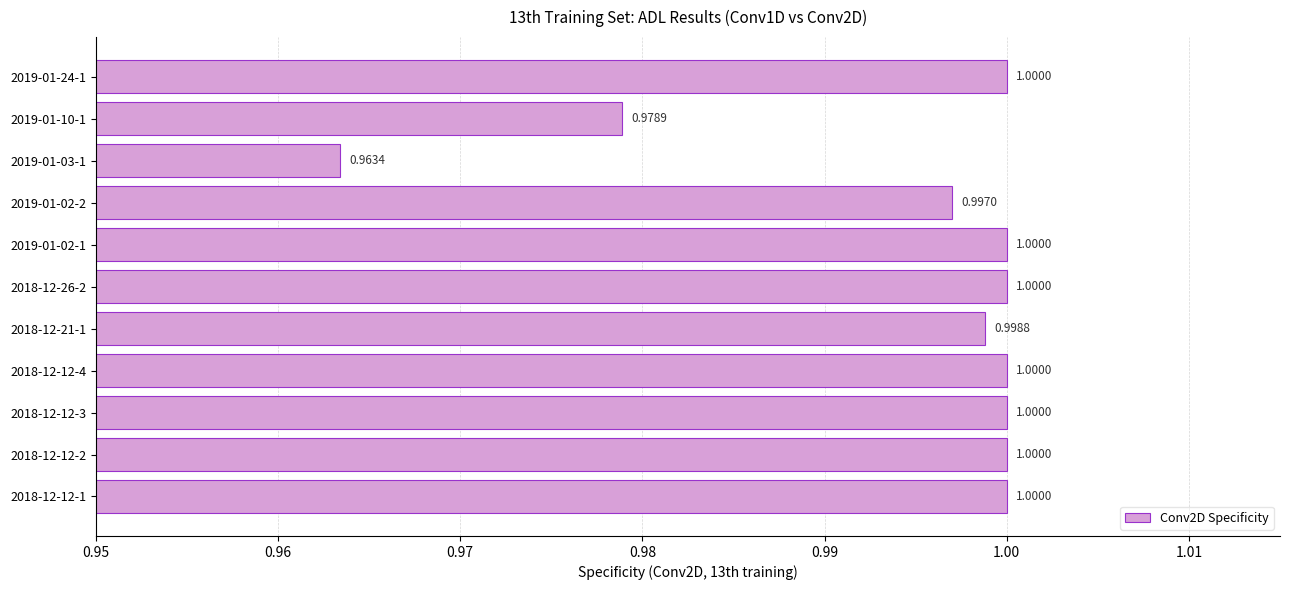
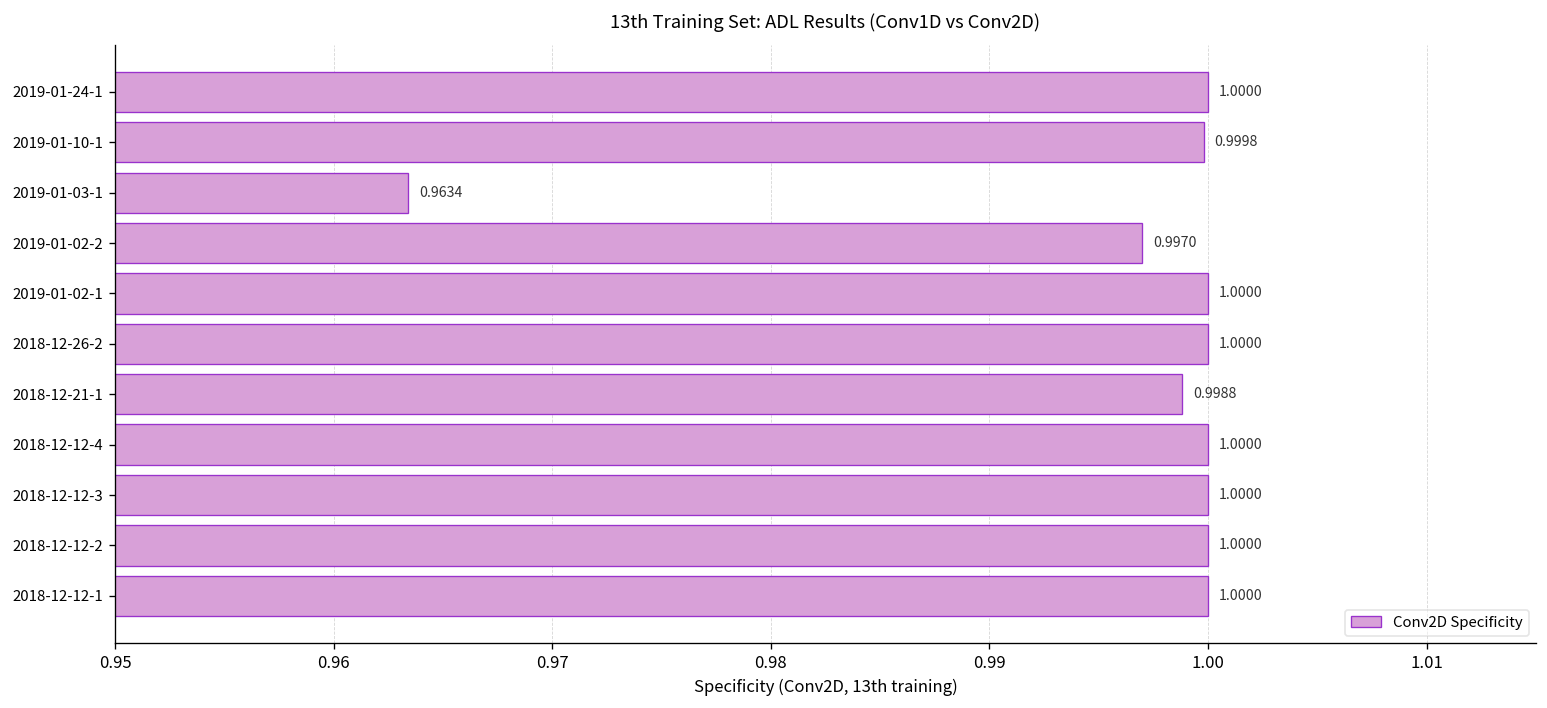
2019-01-10-1: 0.9789 -> 0.9998
